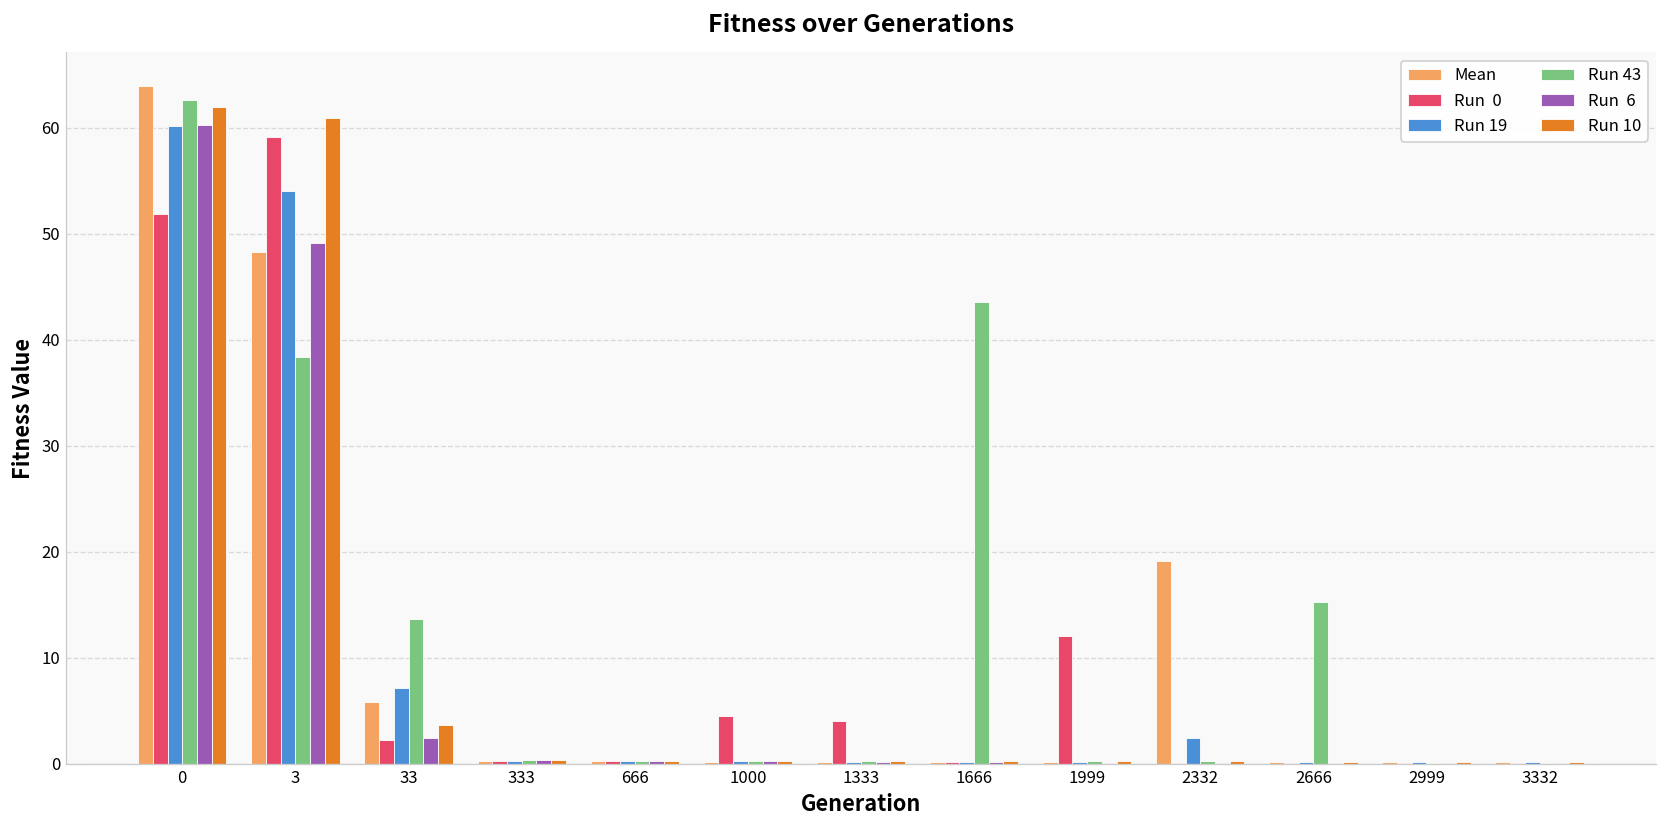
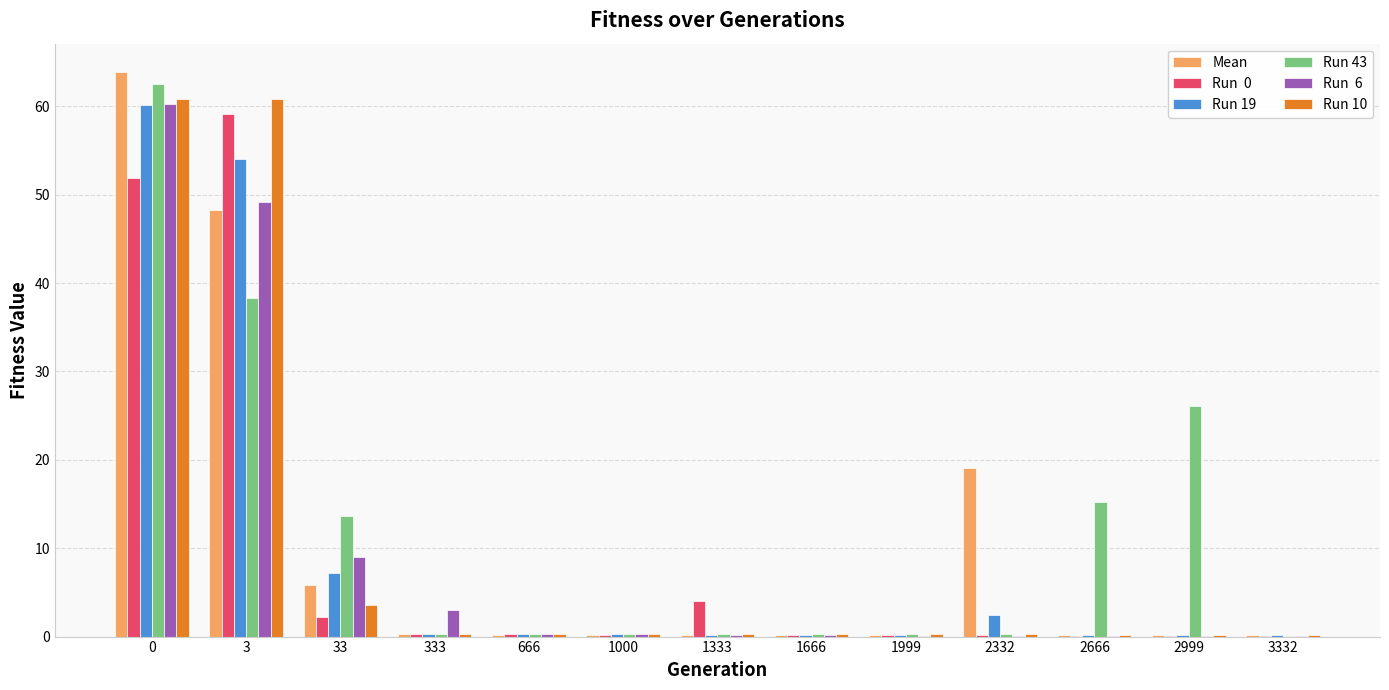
Run 10, 0: 62 -> 61
Run 6, 33: 2 -> 9
Run 6, 333: 0 -> 3
Run 0, 1000: 5 -> 0
Run 43, 1666: 44 -> 0
Run 0, 1999: 12 -> 0
Run 43, 2999: 0 -> 26
